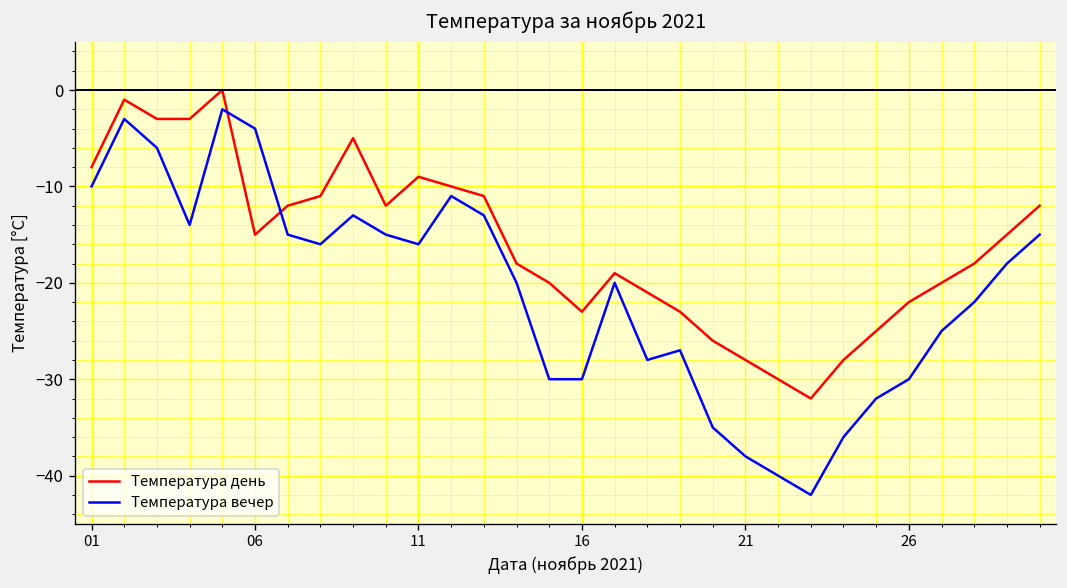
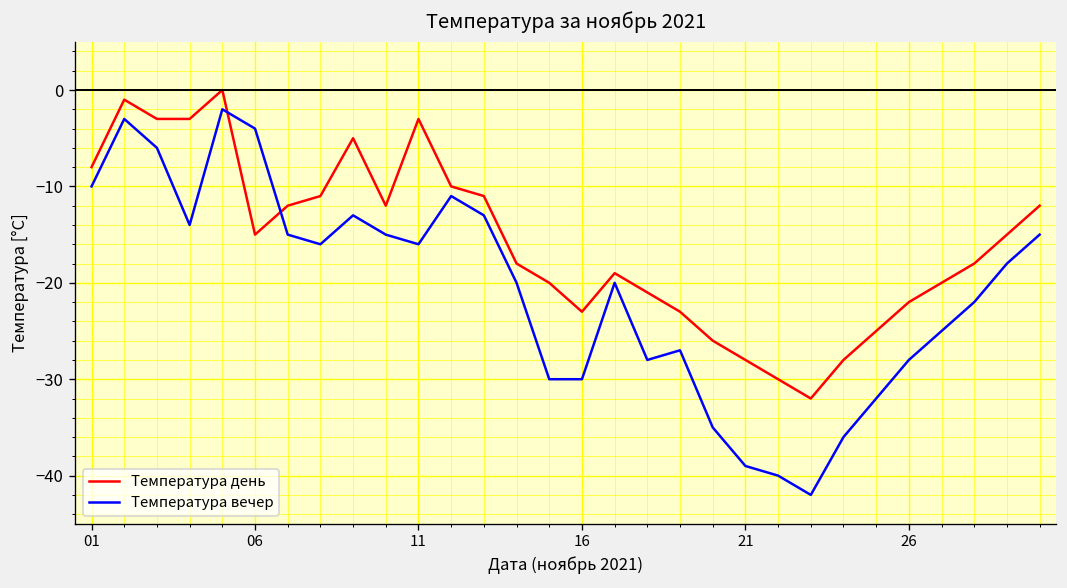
Температура день, 11: -9 -> -3
Температура вечер, 21: -38 -> -39
Температура вечер, 26: -30 -> -28
